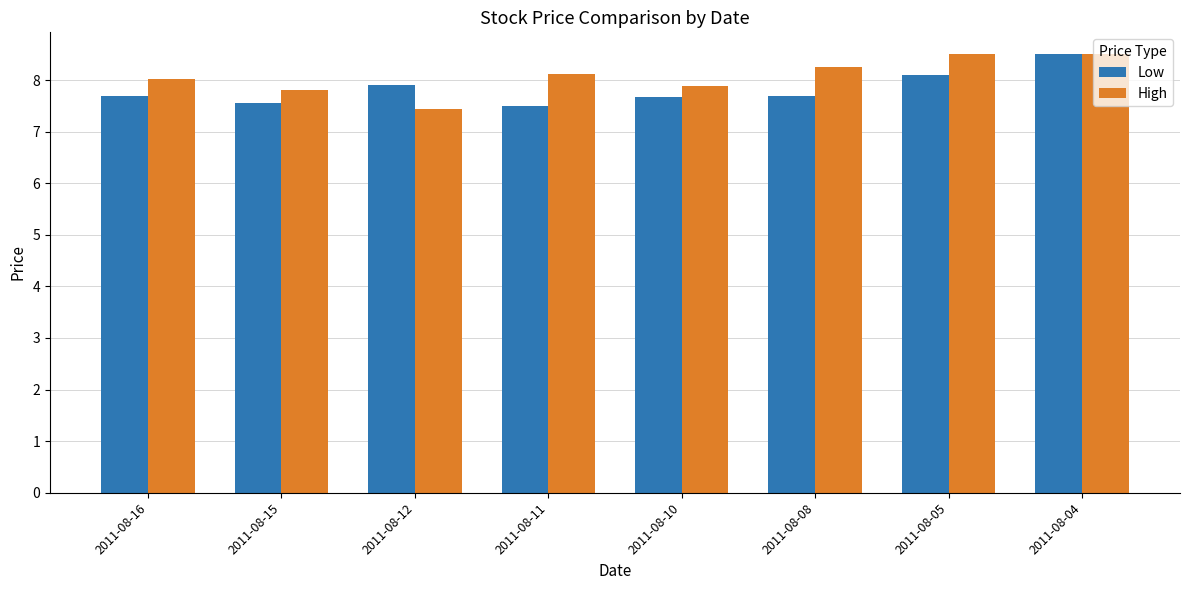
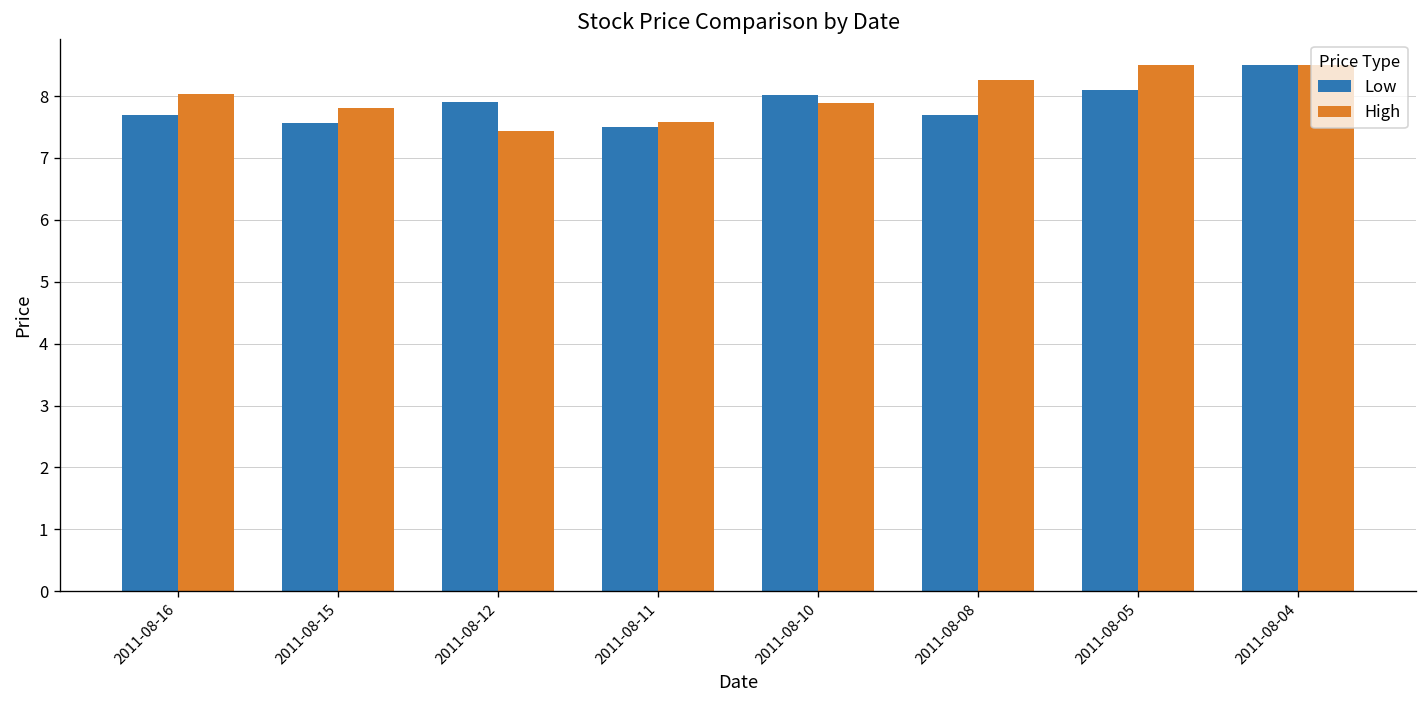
High, 2011-08-11: 8.1 -> 7.6
Low, 2011-08-10: 7.7 -> 8.0
